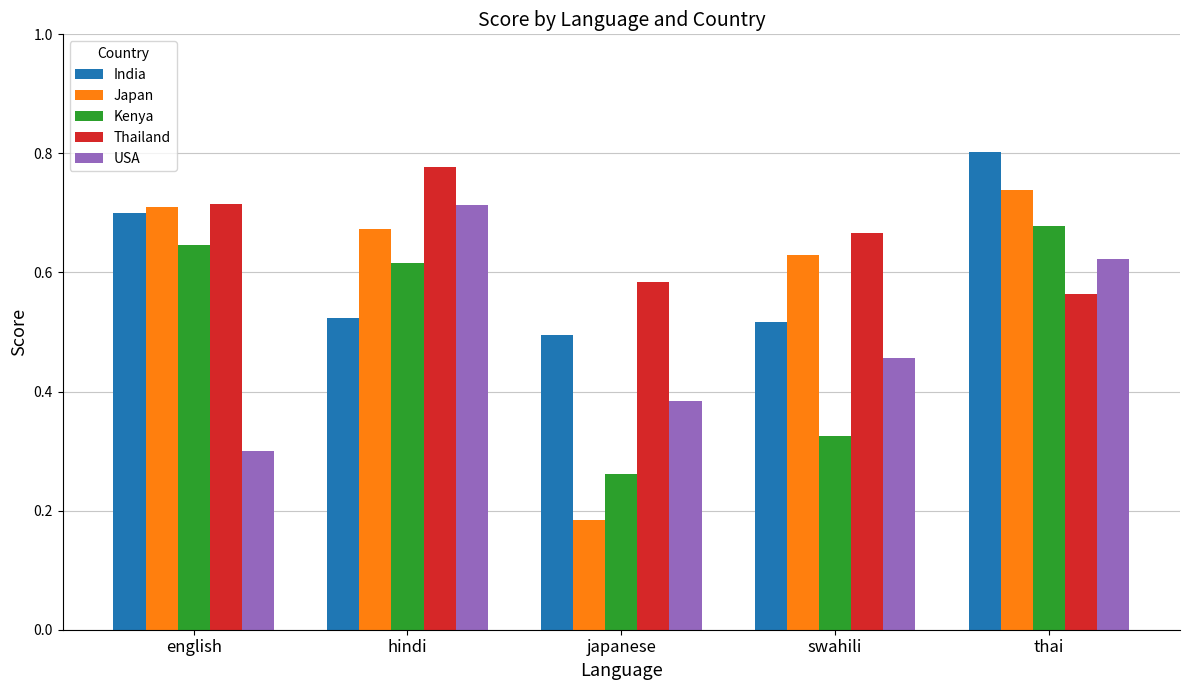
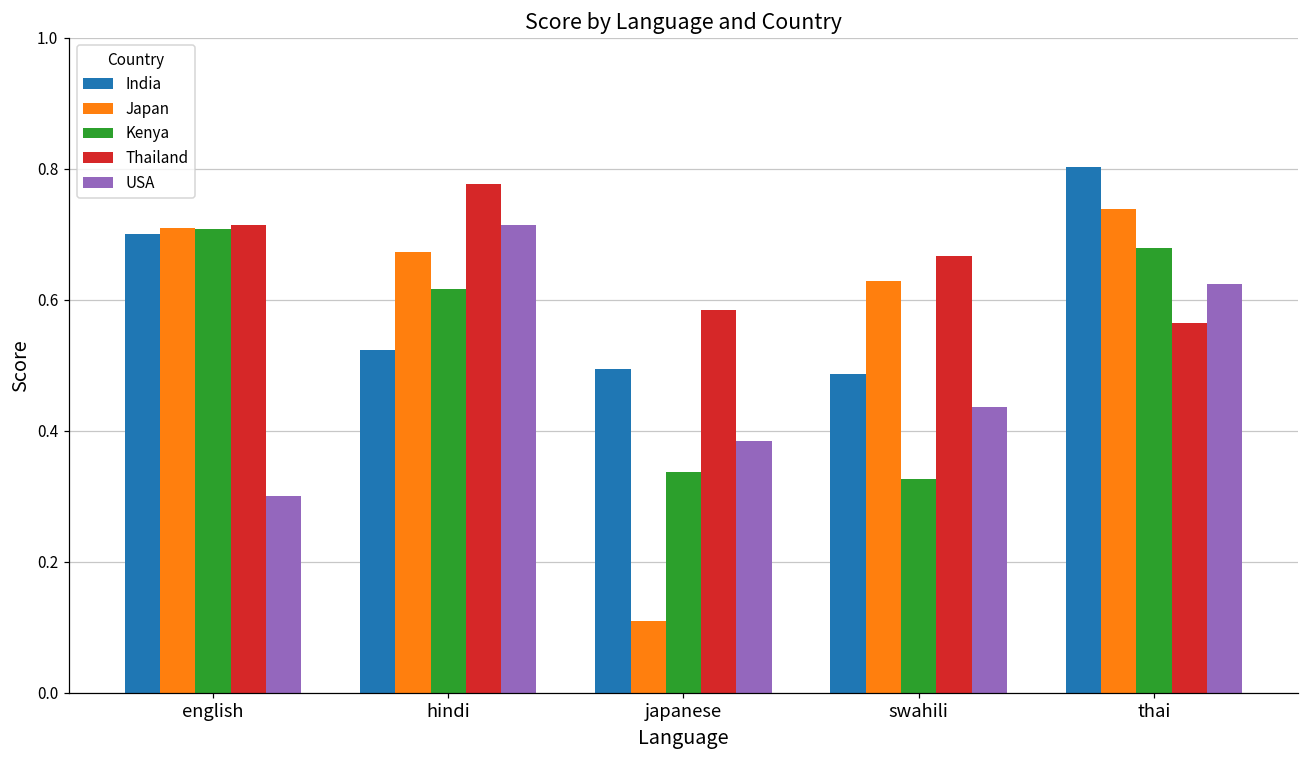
Kenya, english: 0.65 -> 0.71
Japan, japanese: 0.18 -> 0.11
Kenya, japanese: 0.26 -> 0.34
India, swahili: 0.52 -> 0.49
USA, swahili: 0.46 -> 0.44
